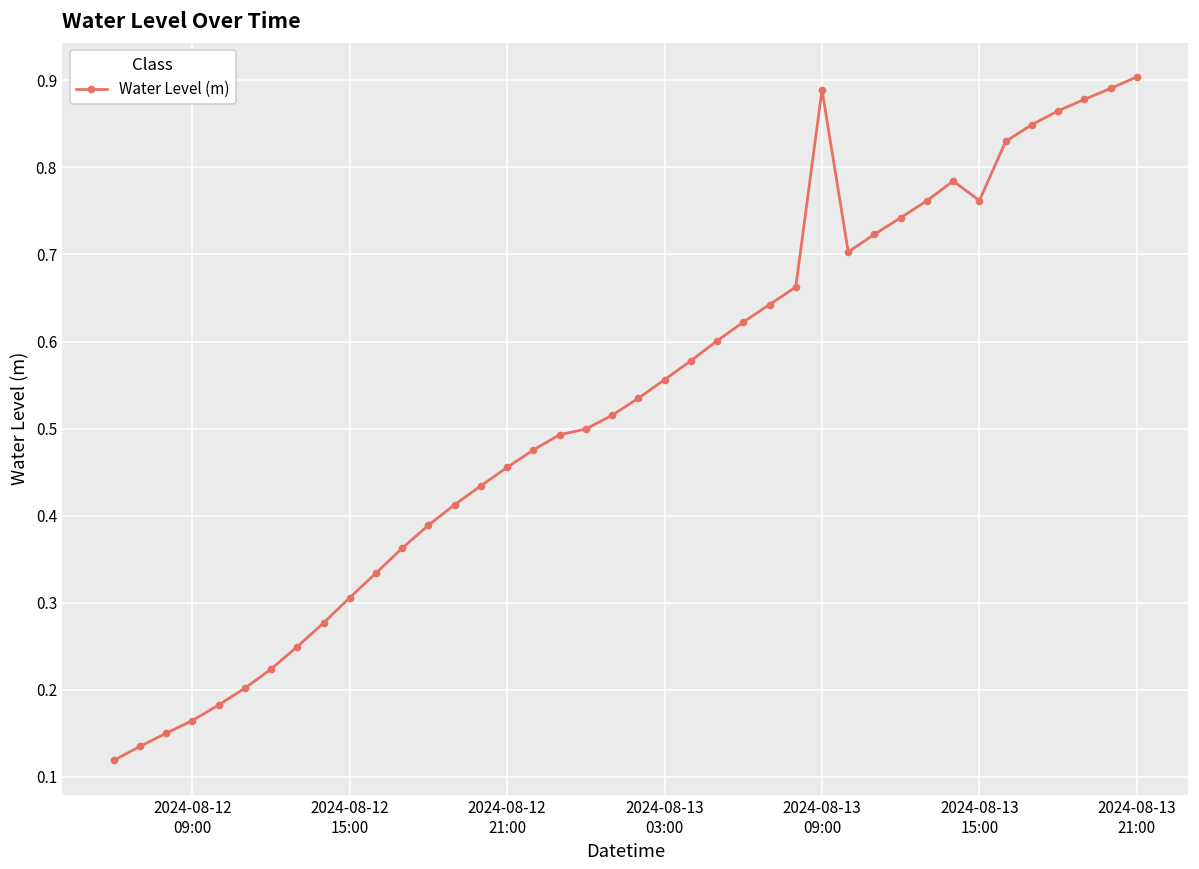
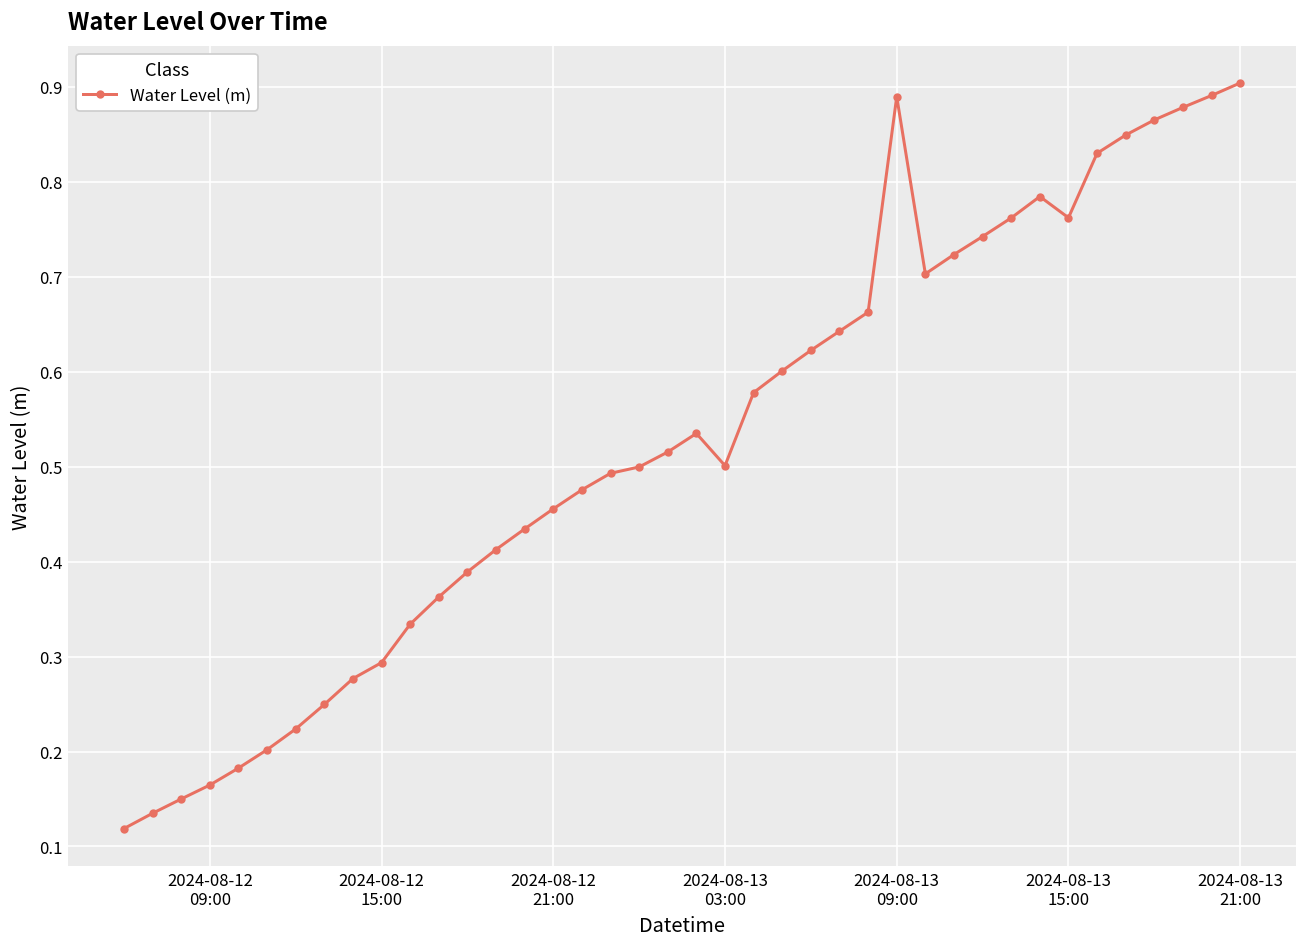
2024-08-12 15:00: 0.31 -> 0.29
2024-08-13 03:00: 0.56 -> 0.50
